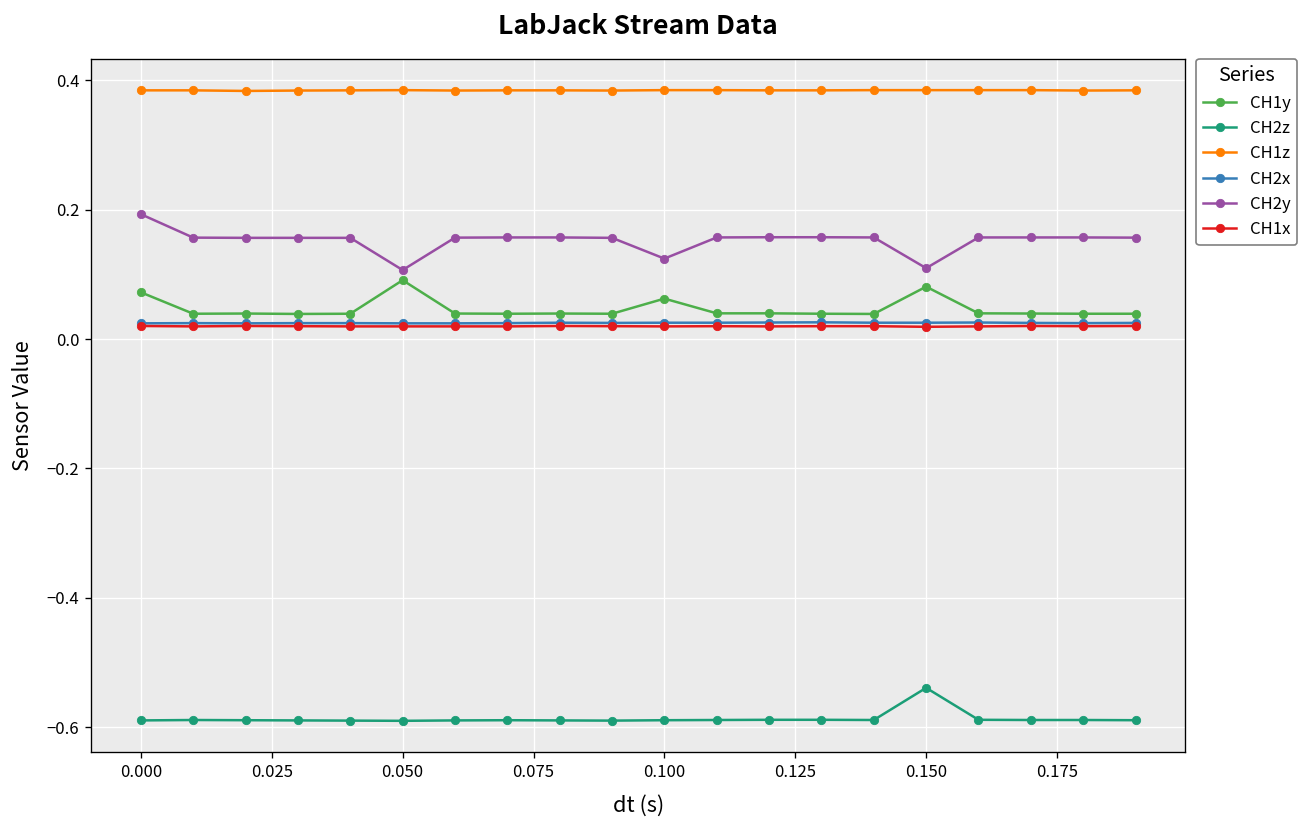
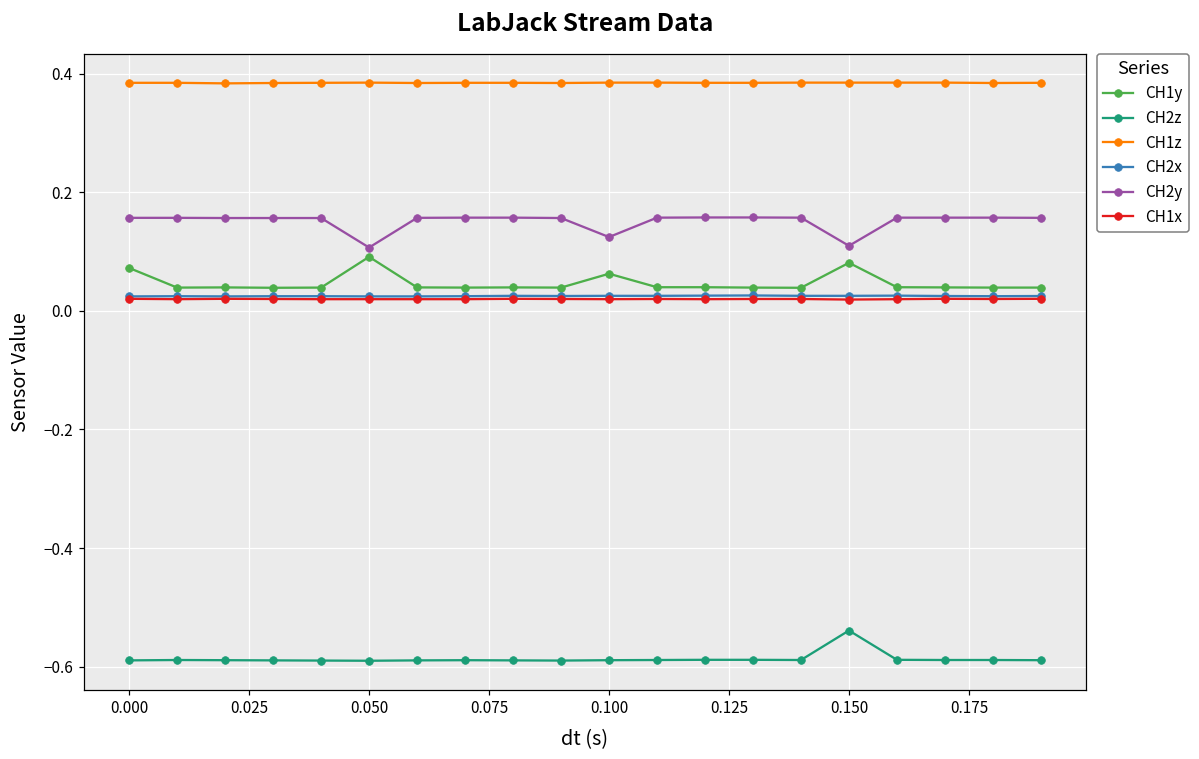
CH2y, 0.000: 0.19 -> 0.16
